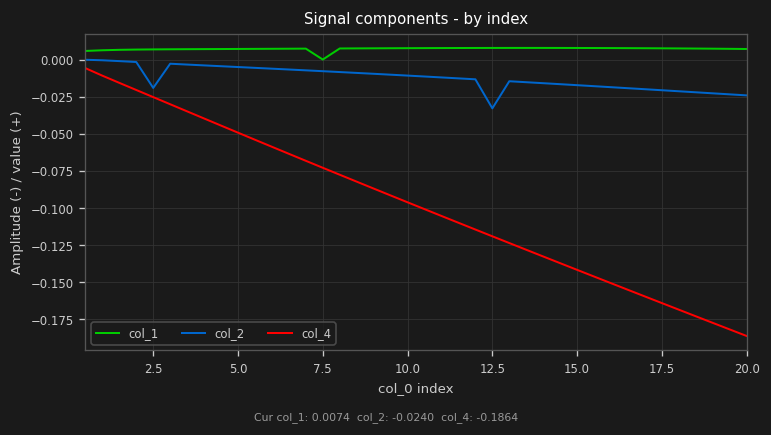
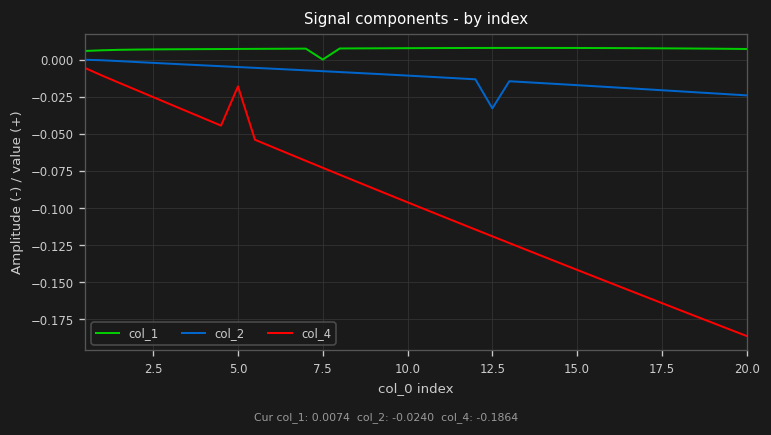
col_2, 2.5: -0.019 -> -0.002
col_4, 5.0: -0.049 -> -0.018
